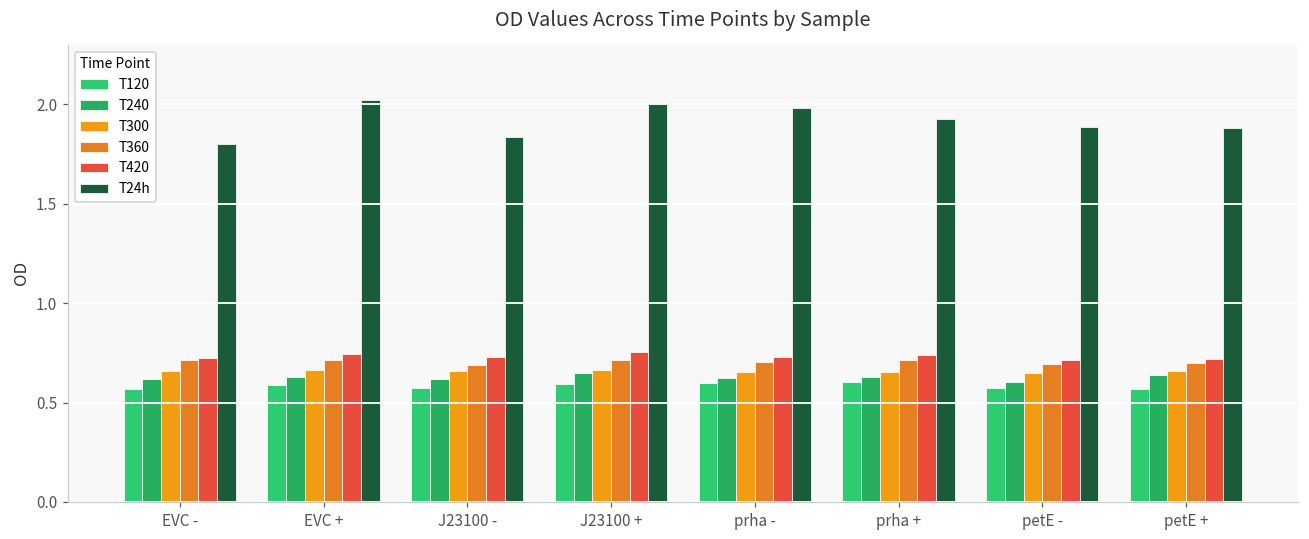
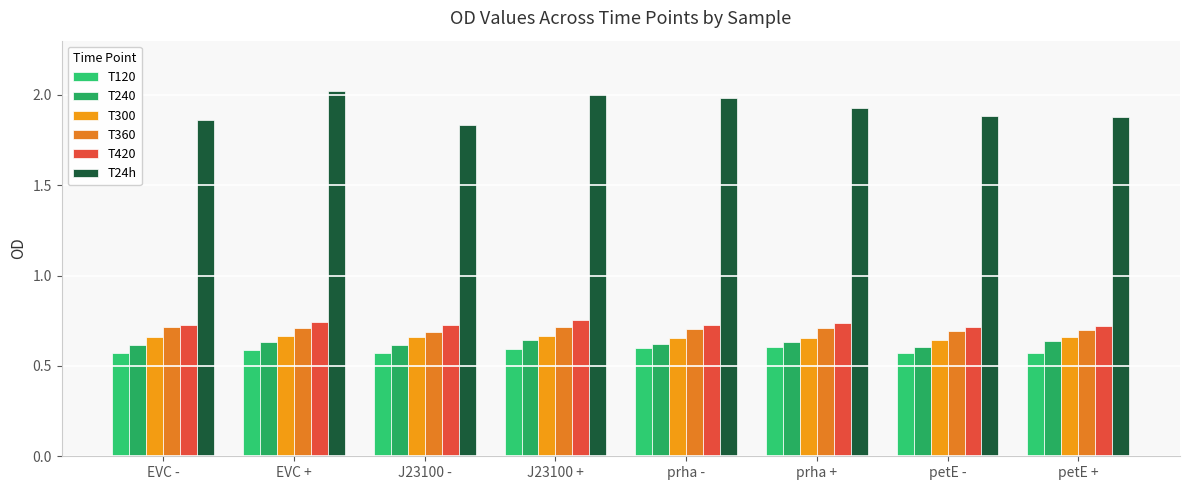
T24h, EVC -: 1.80 -> 1.86
